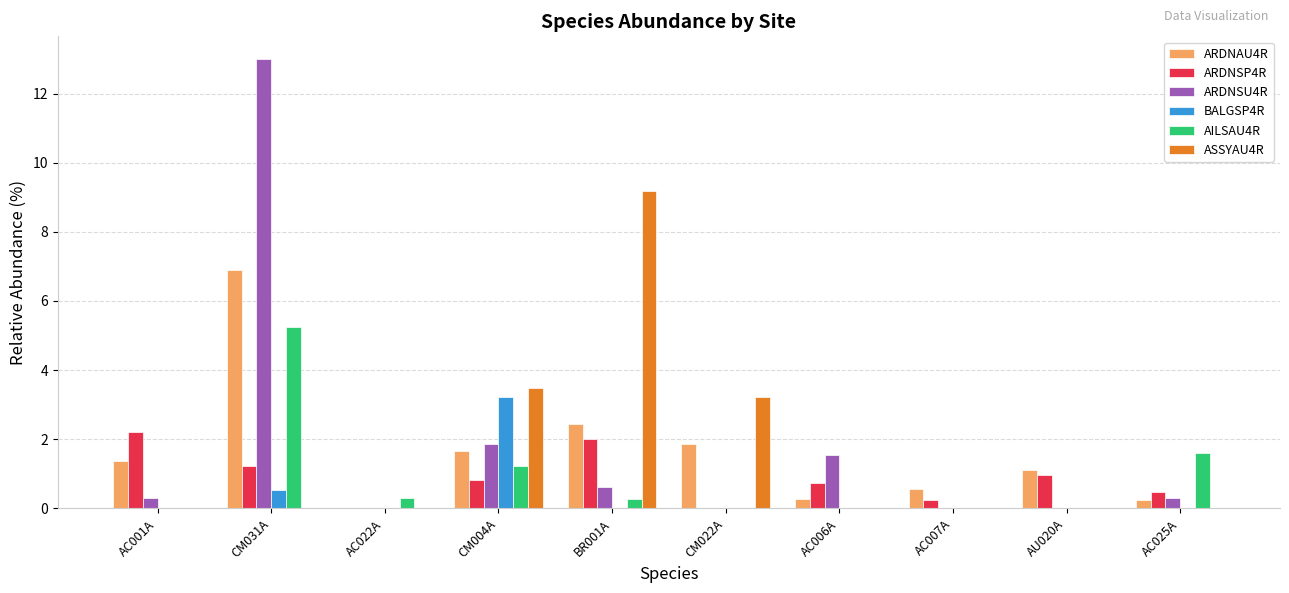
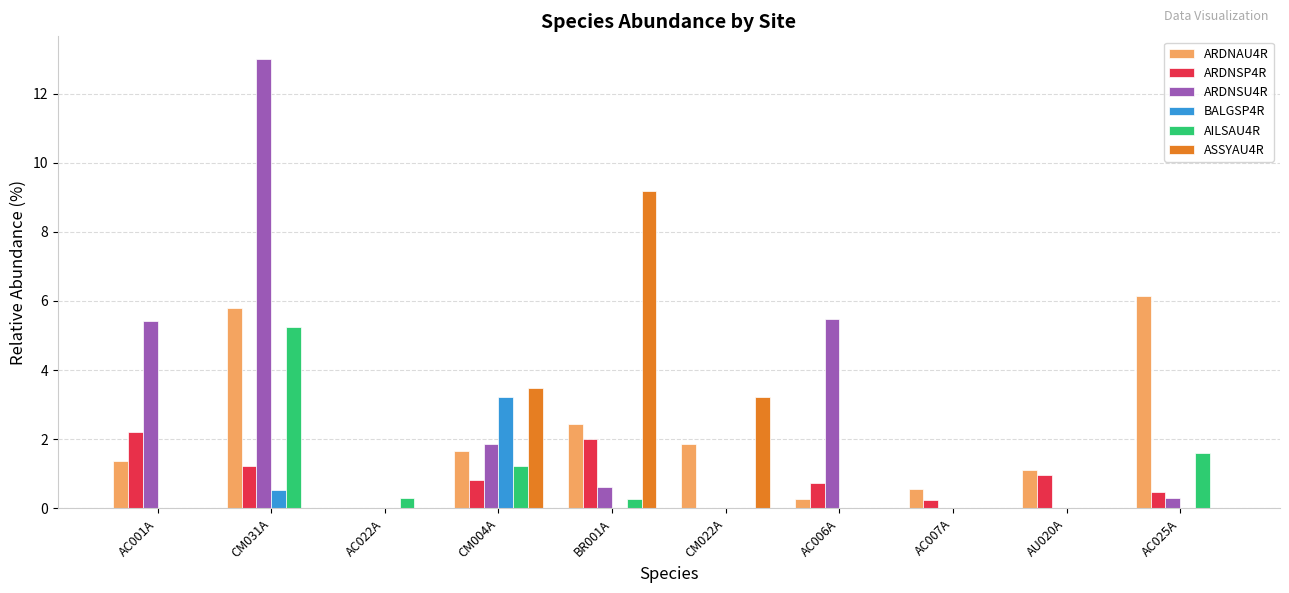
ARDNSU4R, AC001A: 0.3 -> 5.4
ARDNAU4R, CM031A: 6.9 -> 5.8
ARDNSU4R, AC006A: 1.5 -> 5.5
ARDNAU4R, AC025A: 0.2 -> 6.1
